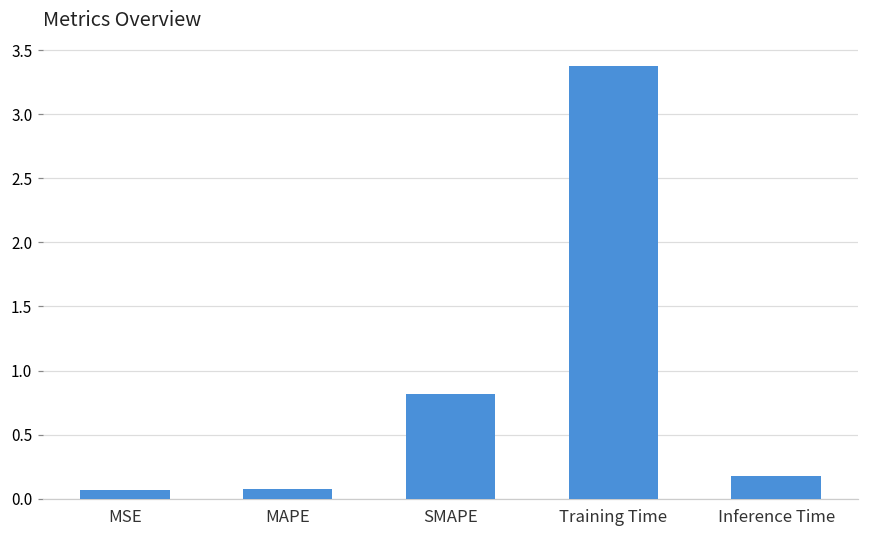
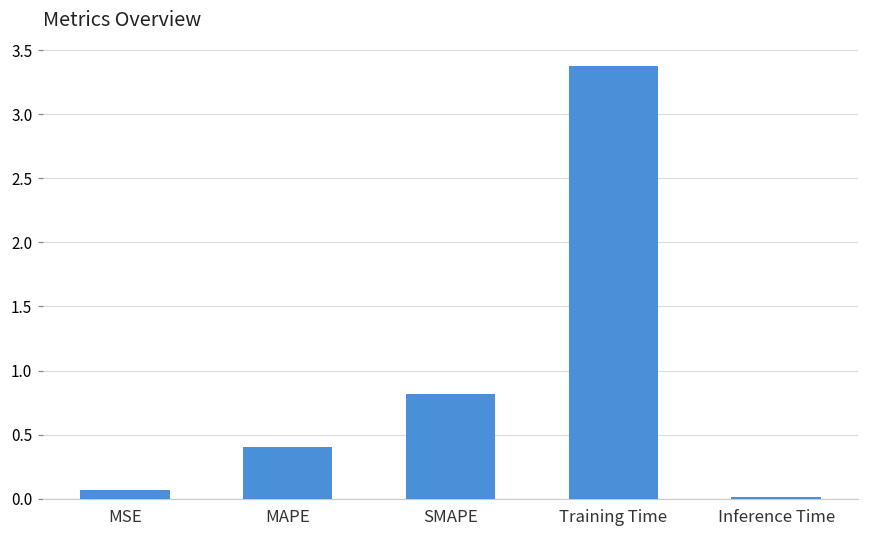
MAPE: 0.08 -> 0.40
Inference Time: 0.17 -> 0.01
